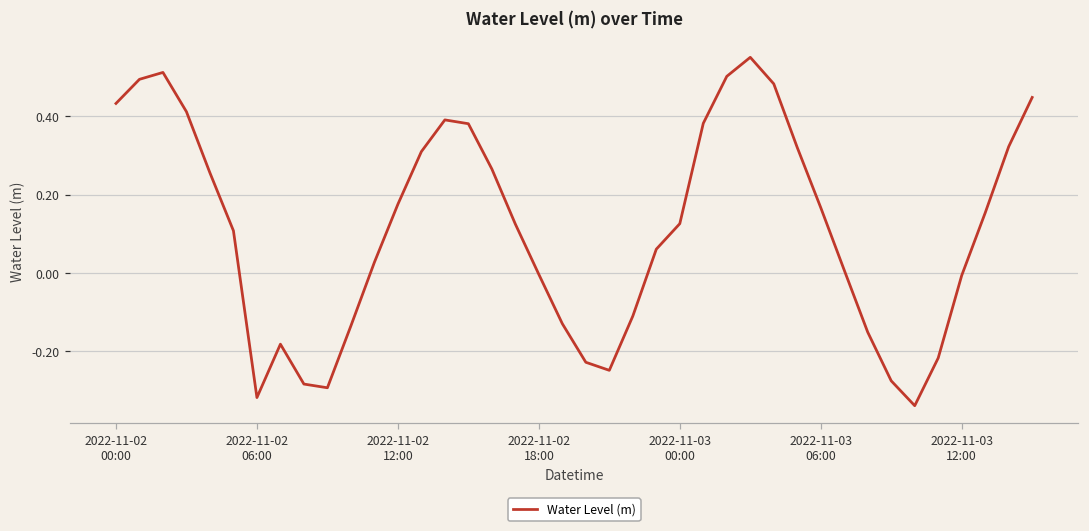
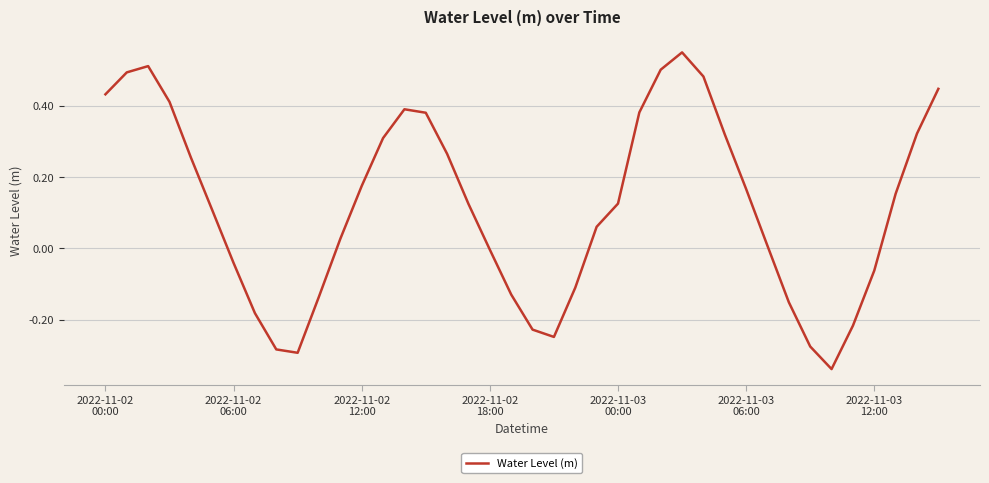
2022-11-02 06:00: -0.32 -> -0.04
2022-11-03 12:00: -0.01 -> -0.06
